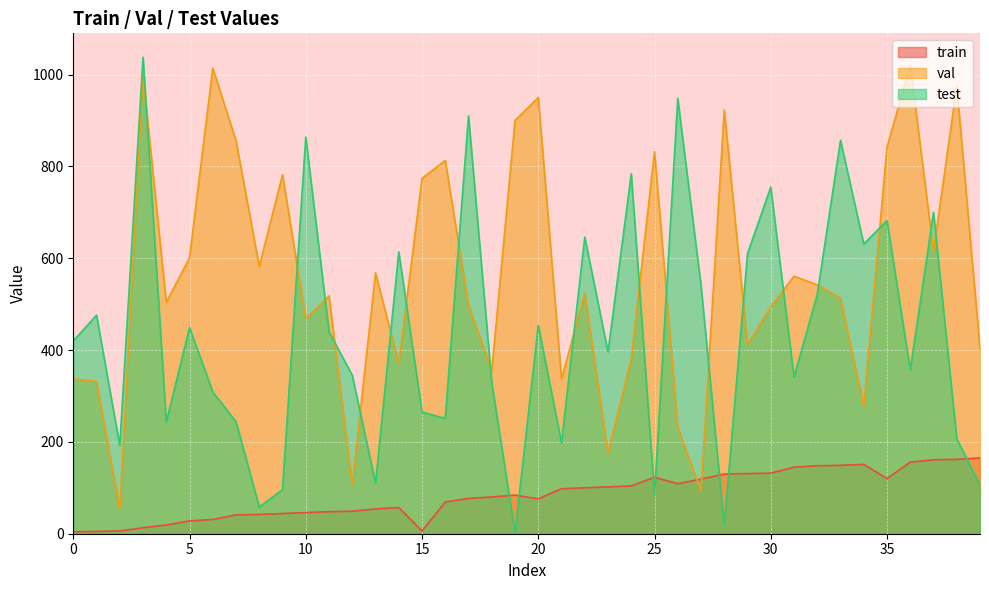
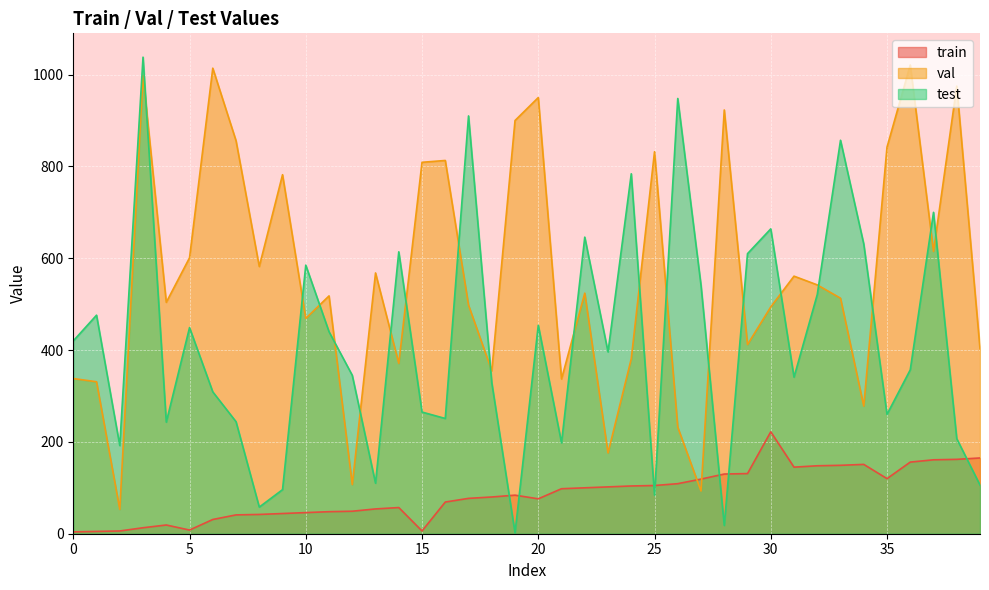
train, 5: 30 -> 10
test, 10: 860 -> 590
val, 15: 770 -> 810
train, 25: 120 -> 110
train, 30: 130 -> 220
test, 30: 760 -> 660
test, 35: 680 -> 260
